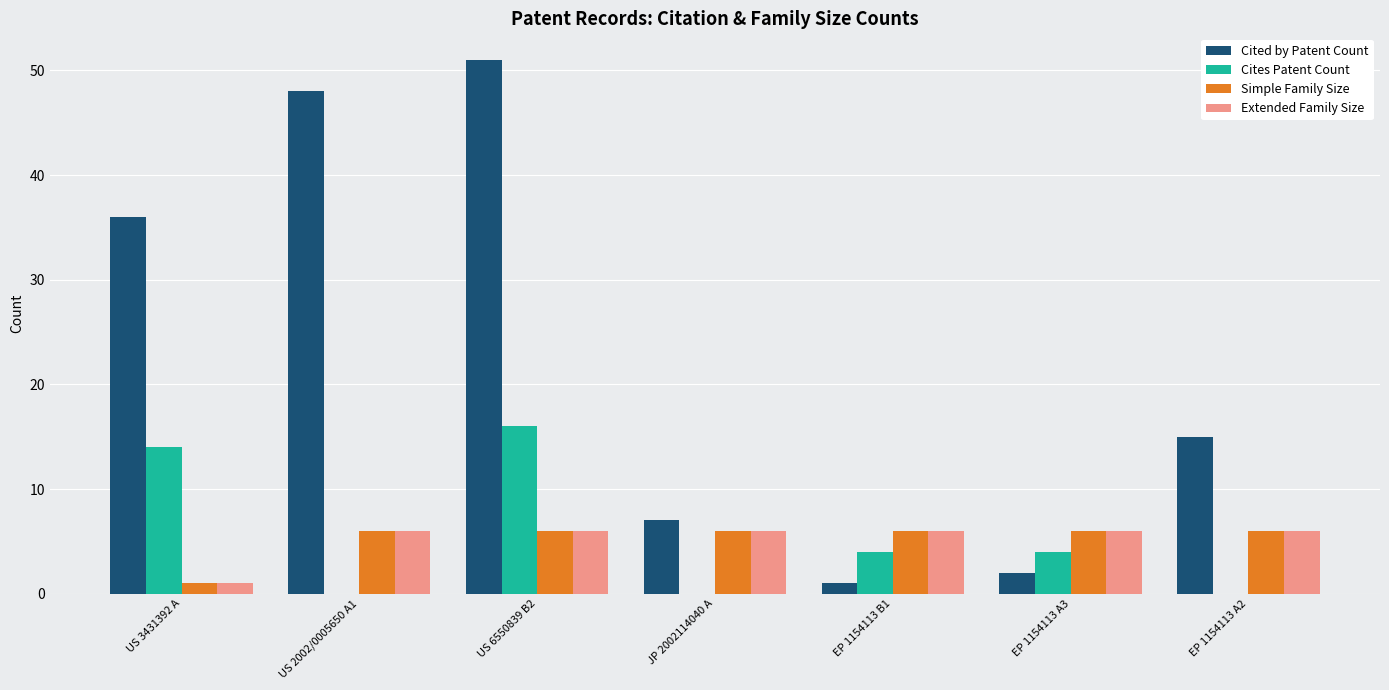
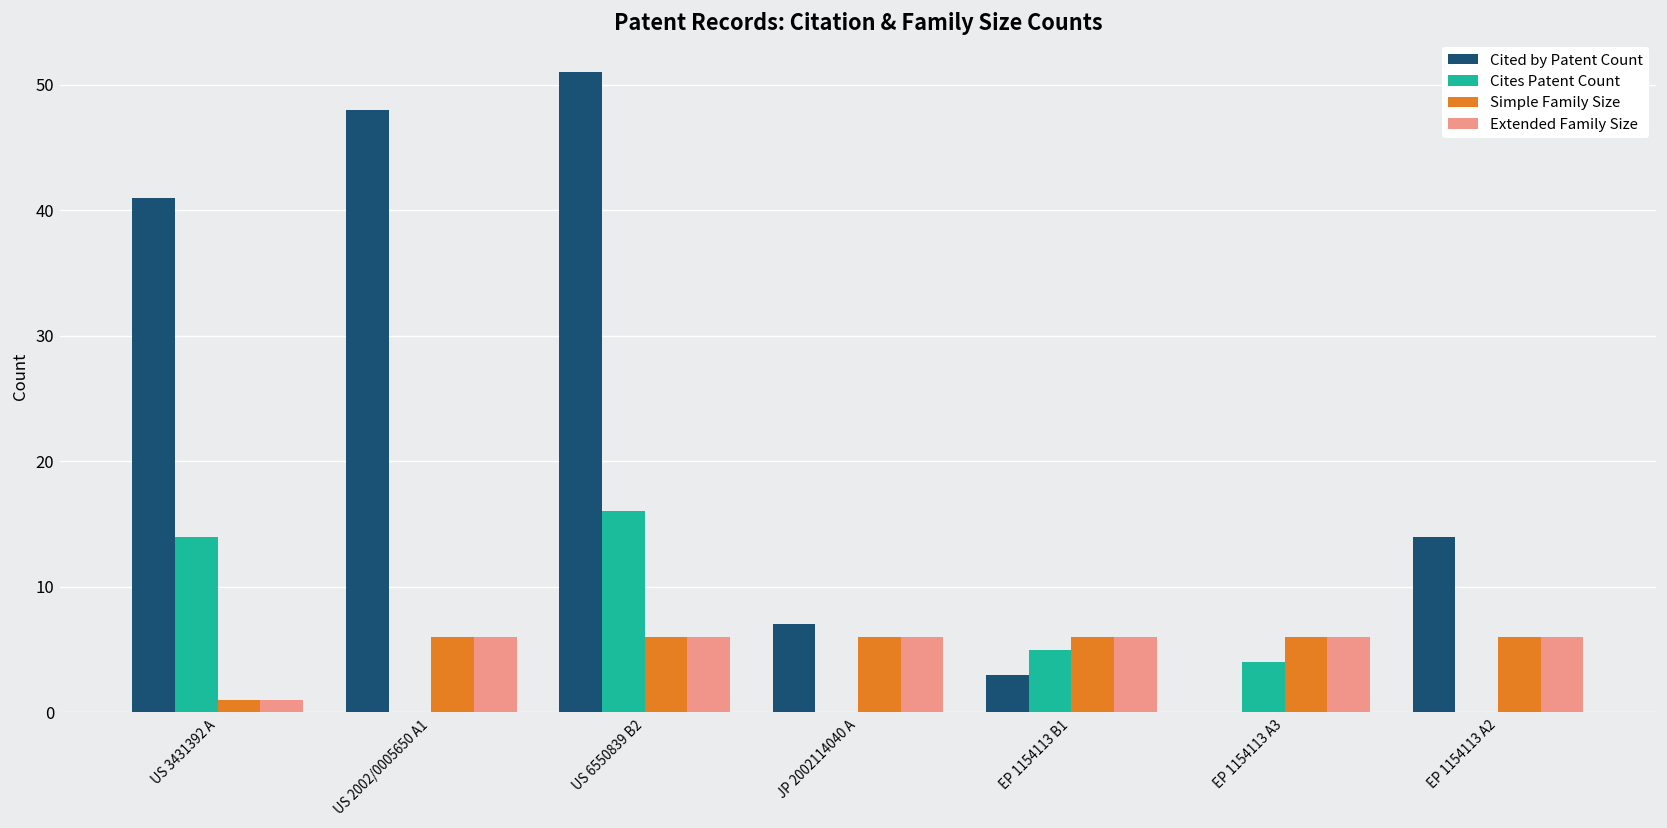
Cited by Patent Count, US 3431392 A: 36 -> 41
Cited by Patent Count, EP 1154113 B1: 1 -> 3
Cites Patent Count, EP 1154113 B1: 4 -> 5
Cited by Patent Count, EP 1154113 A3: 2 -> 0
Cited by Patent Count, EP 1154113 A2: 15 -> 14
